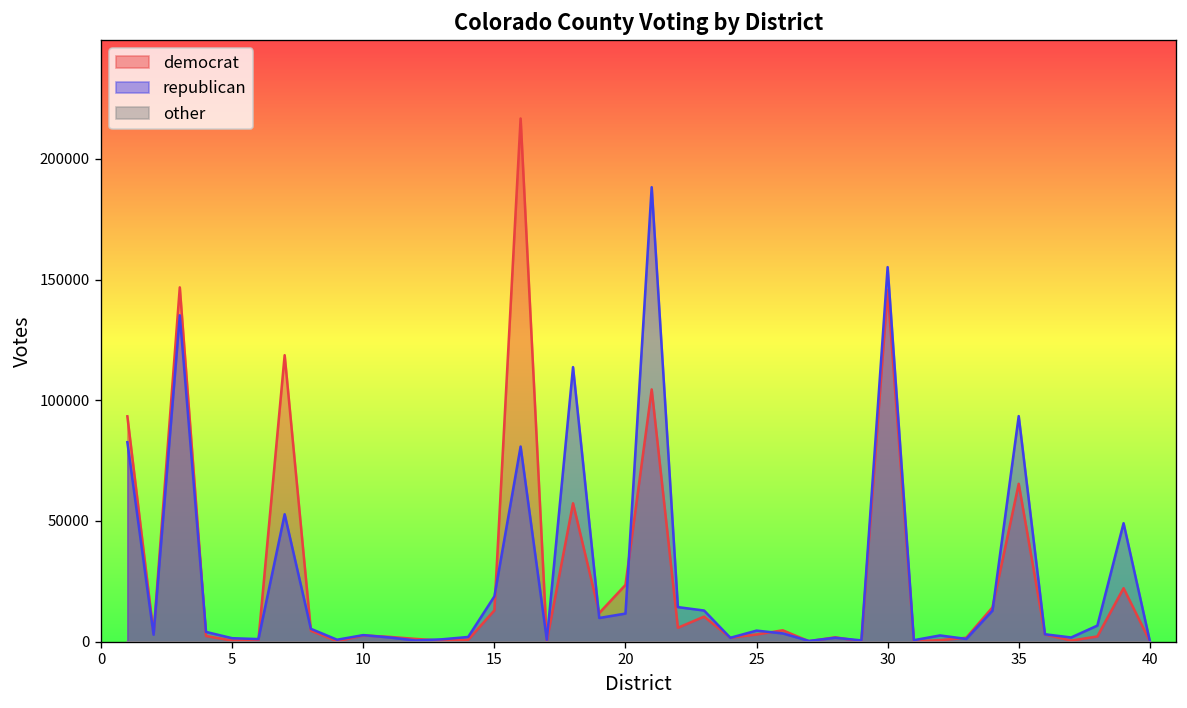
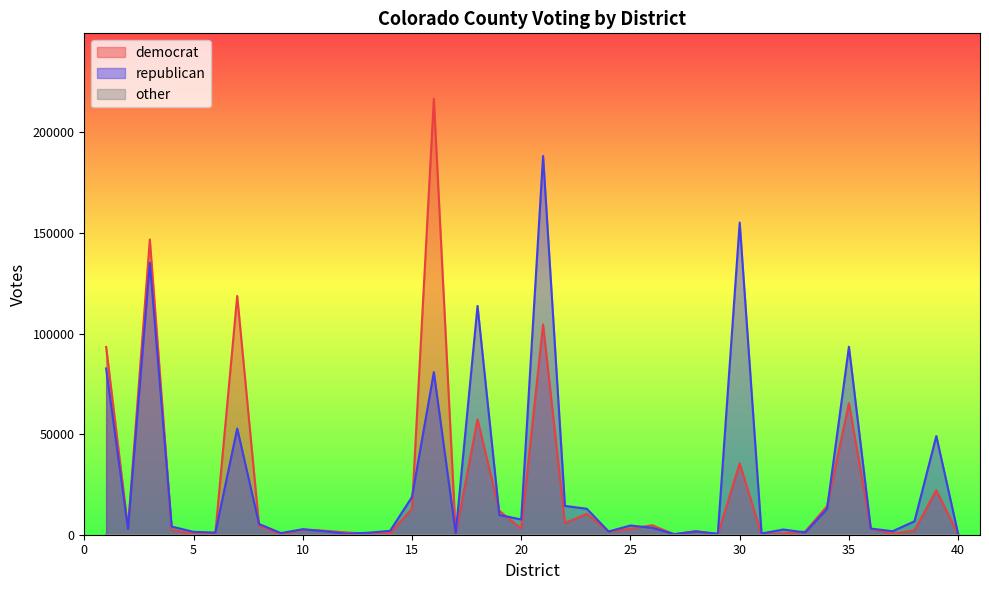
democrat, 20: 23000 -> 3000
republican, 20: 12000 -> 8000
democrat, 30: 146000 -> 36000
